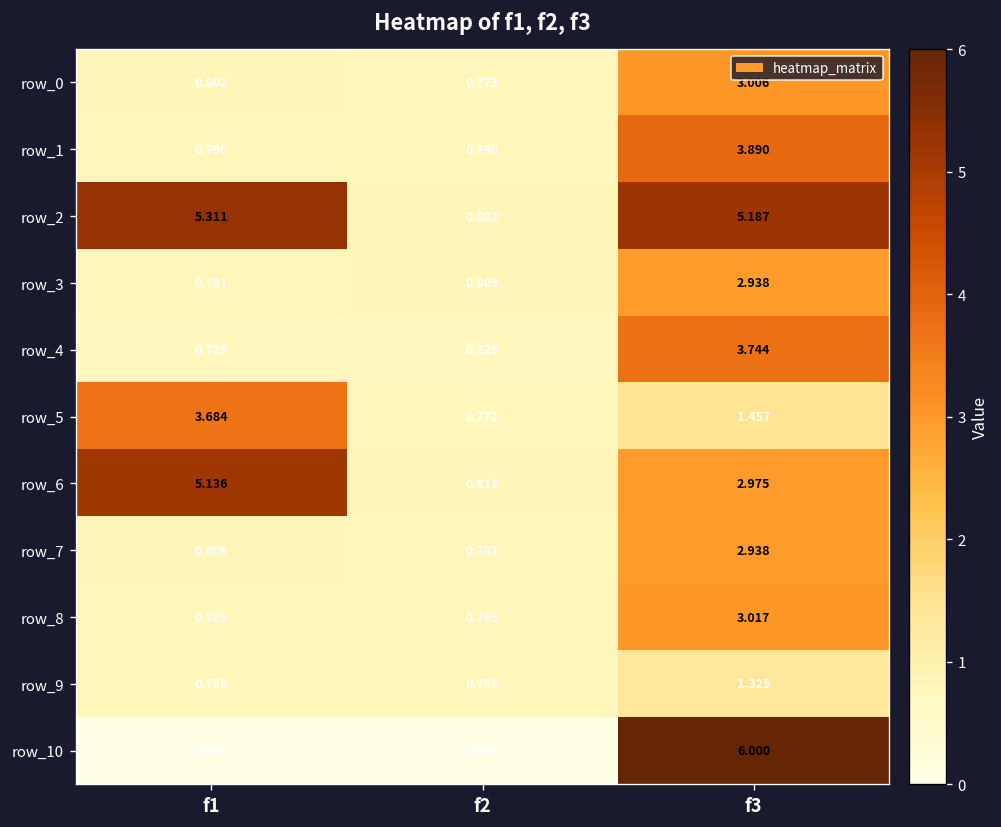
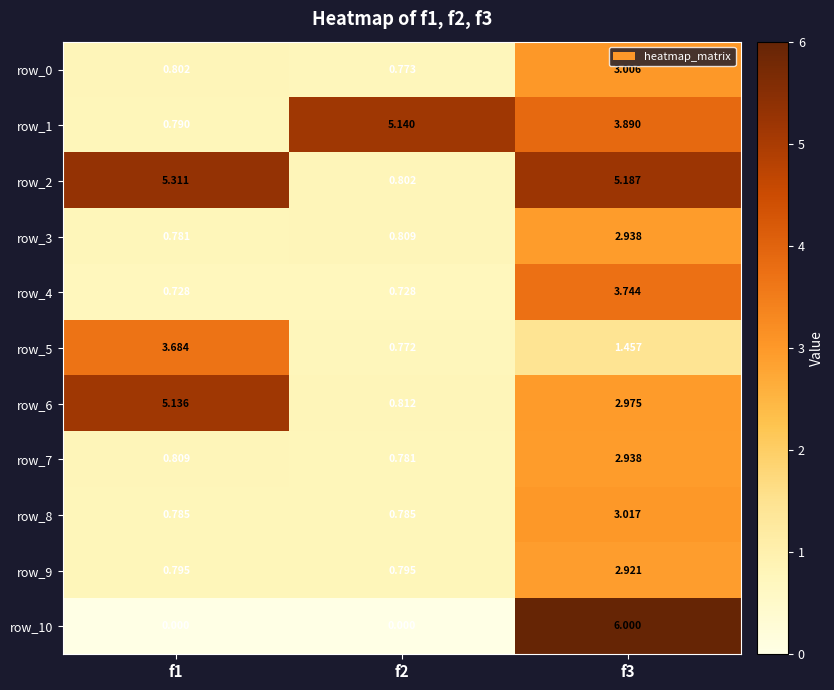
row_1, f2: 0.790 -> 5.140
row_9, f3: 1.325 -> 2.921
